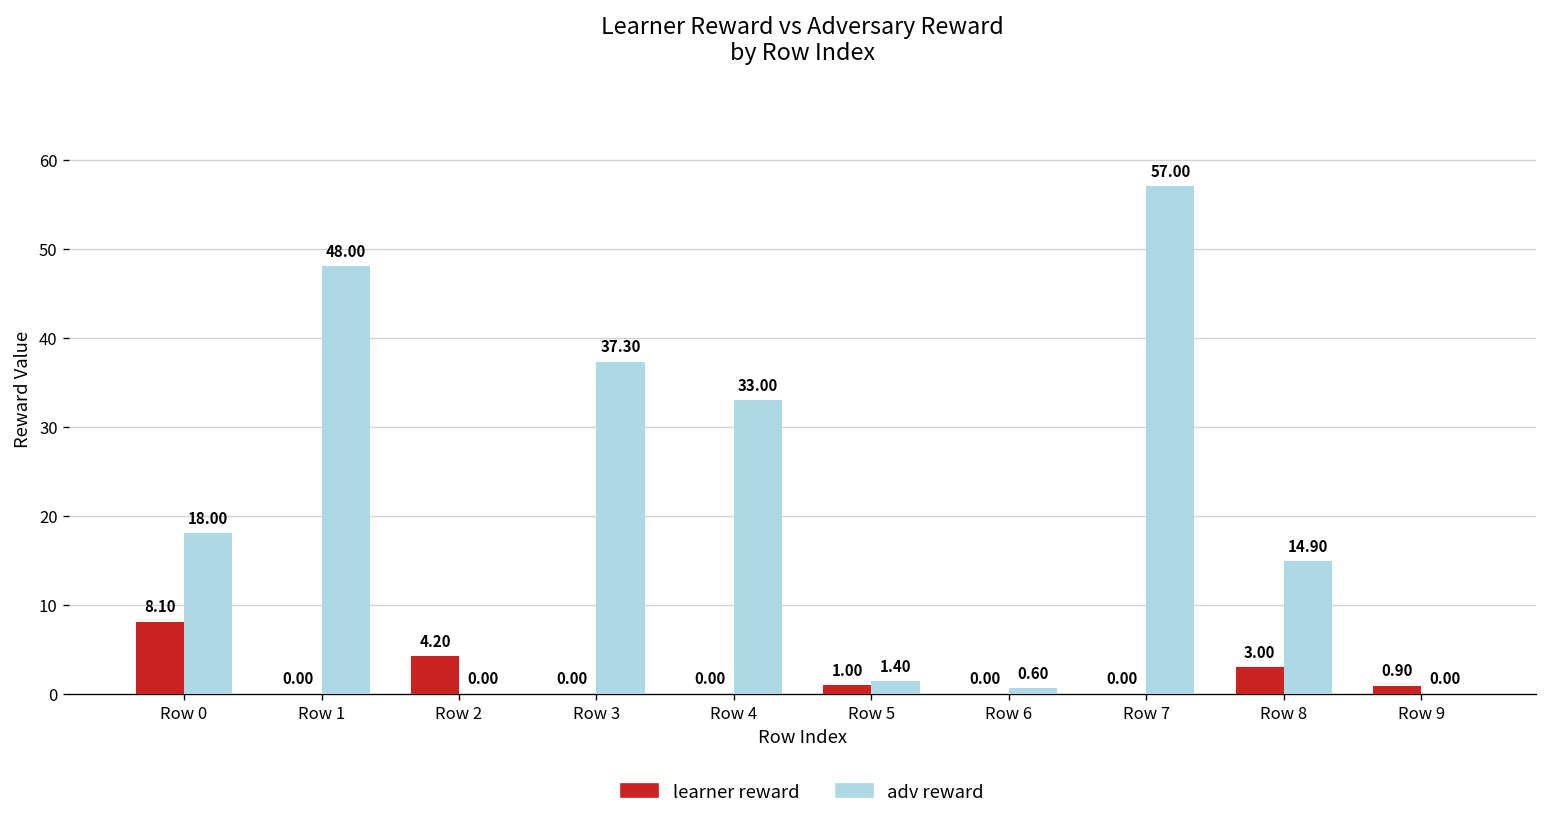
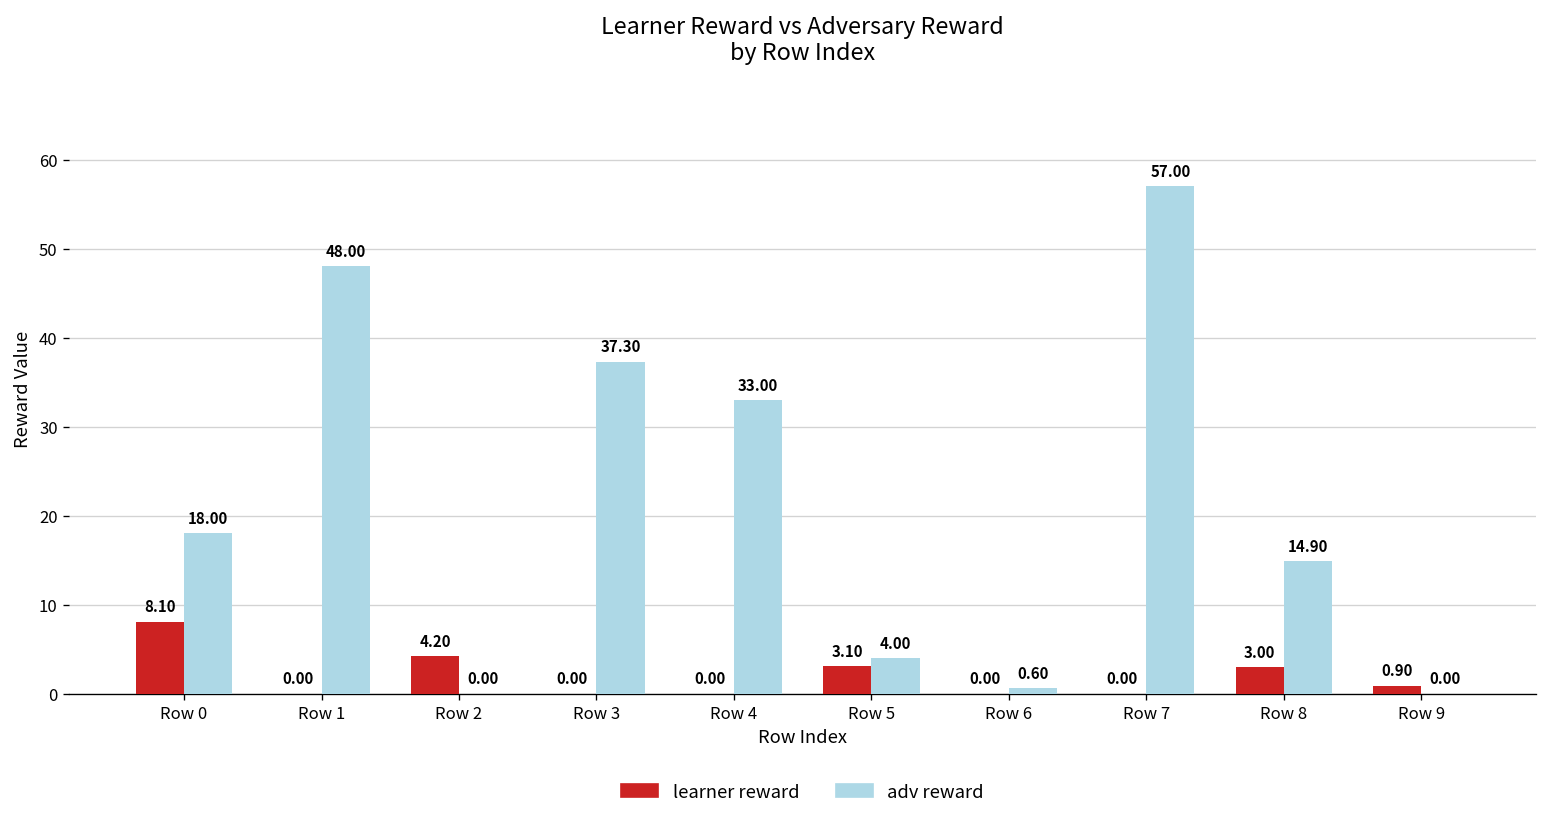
learner reward, Row 5: 1.00 -> 3.10
adv reward, Row 5: 1.40 -> 4.00
